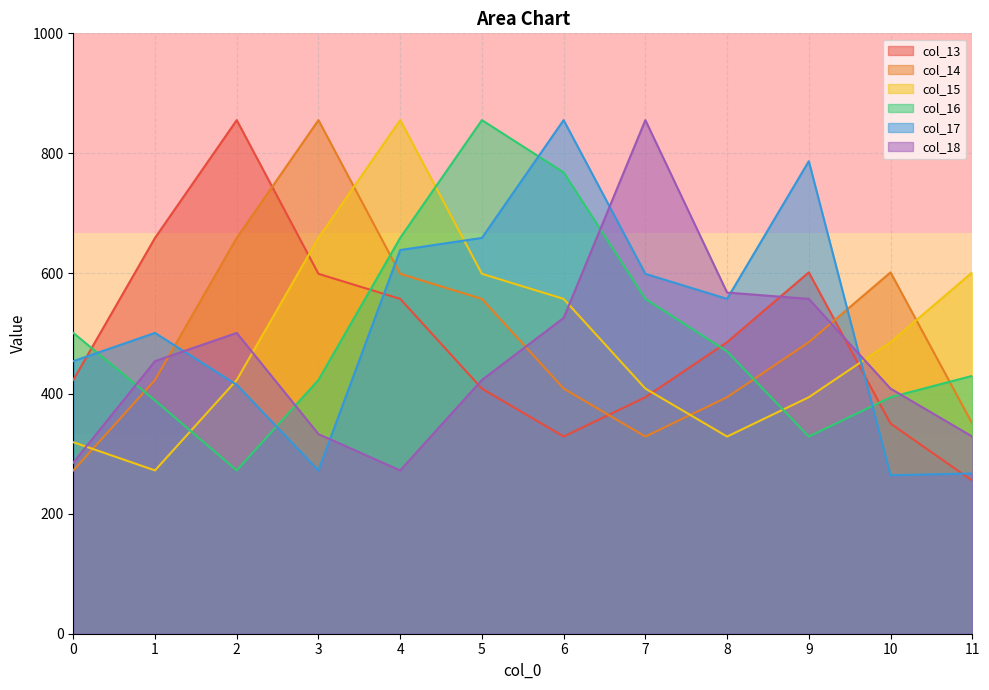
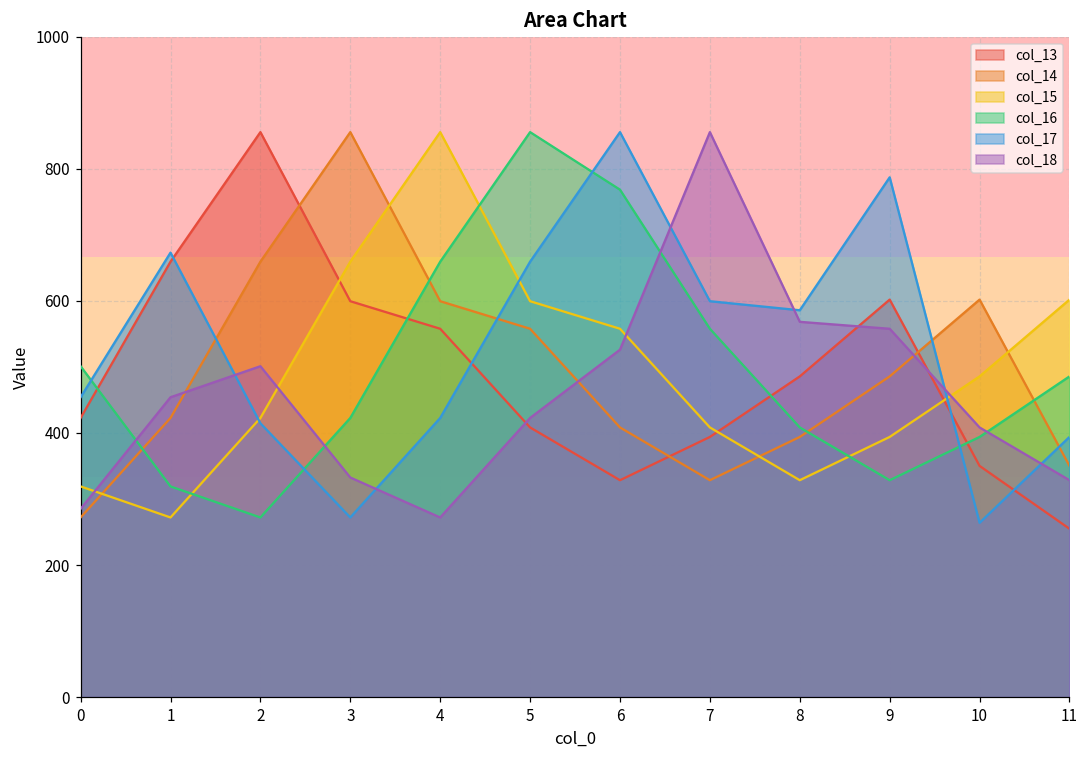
col_16, 1: 390 -> 320
col_17, 1: 500 -> 670
col_17, 4: 640 -> 420
col_16, 8: 470 -> 410
col_17, 8: 560 -> 590
col_16, 11: 430 -> 490
col_17, 11: 270 -> 390
